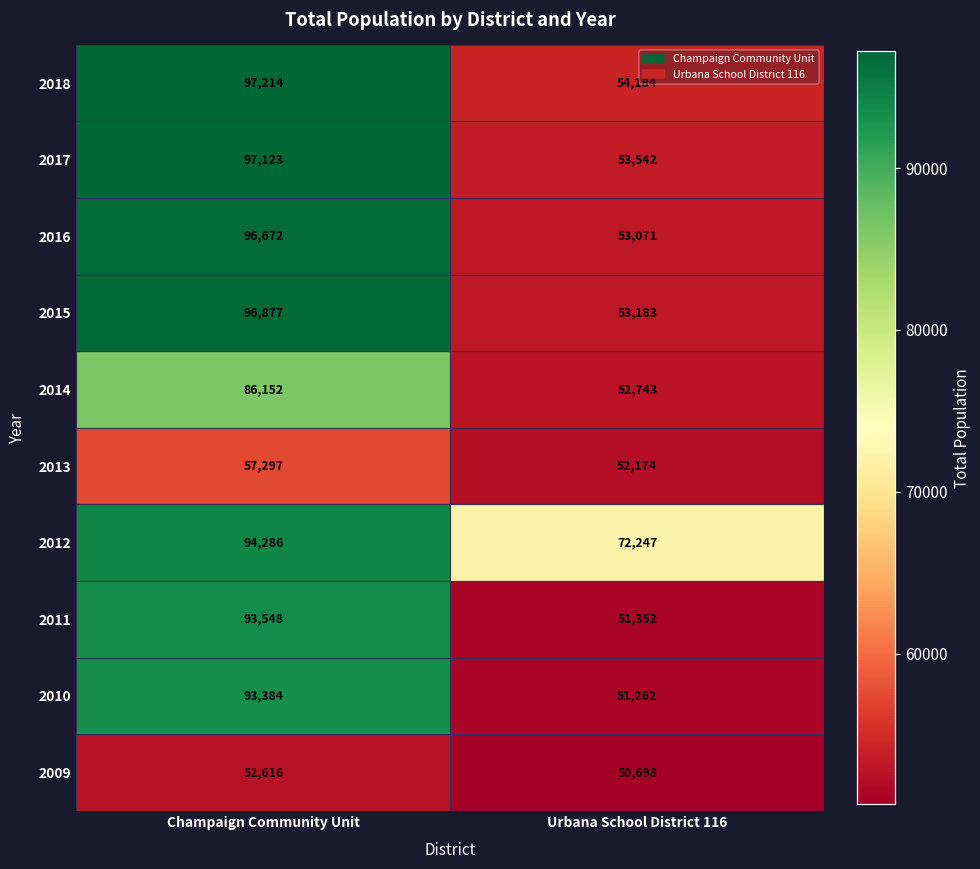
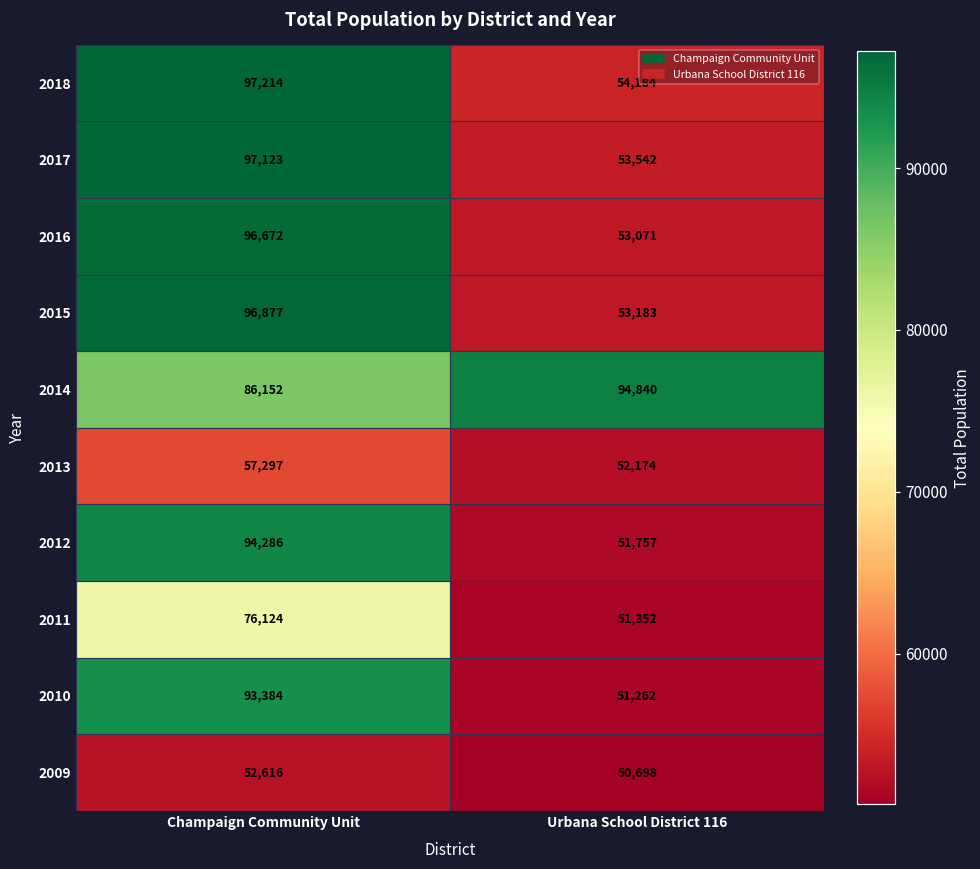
2014, Urbana School District 116: 52,743 -> 94,840
2012, Urbana School District 116: 72,247 -> 51,757
2011, Champaign Community Unit: 93,548 -> 76,124
